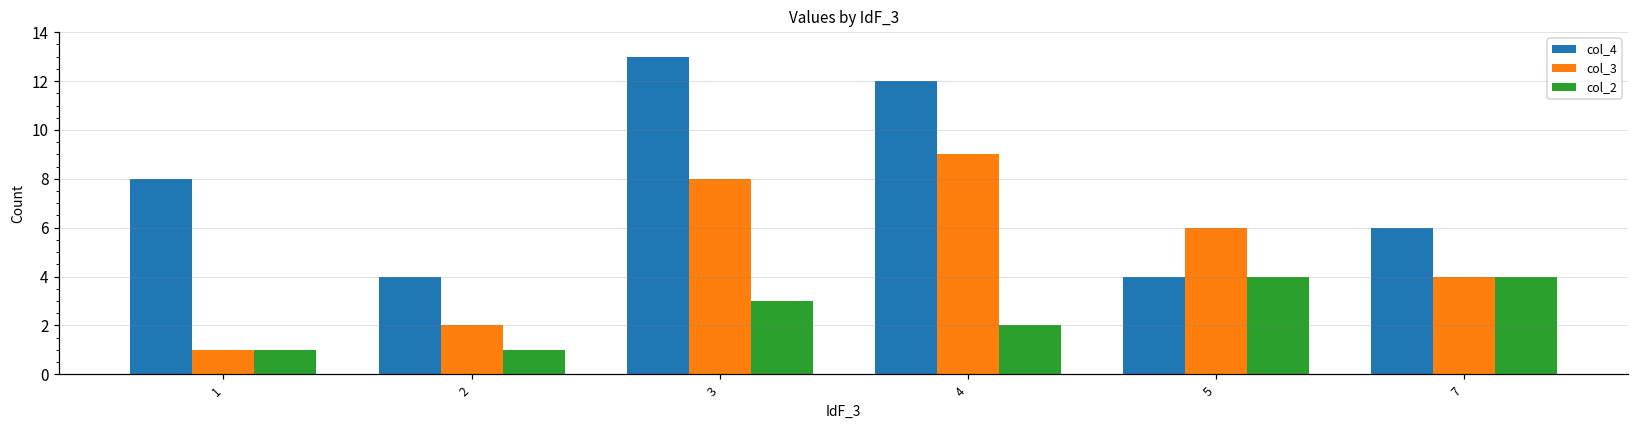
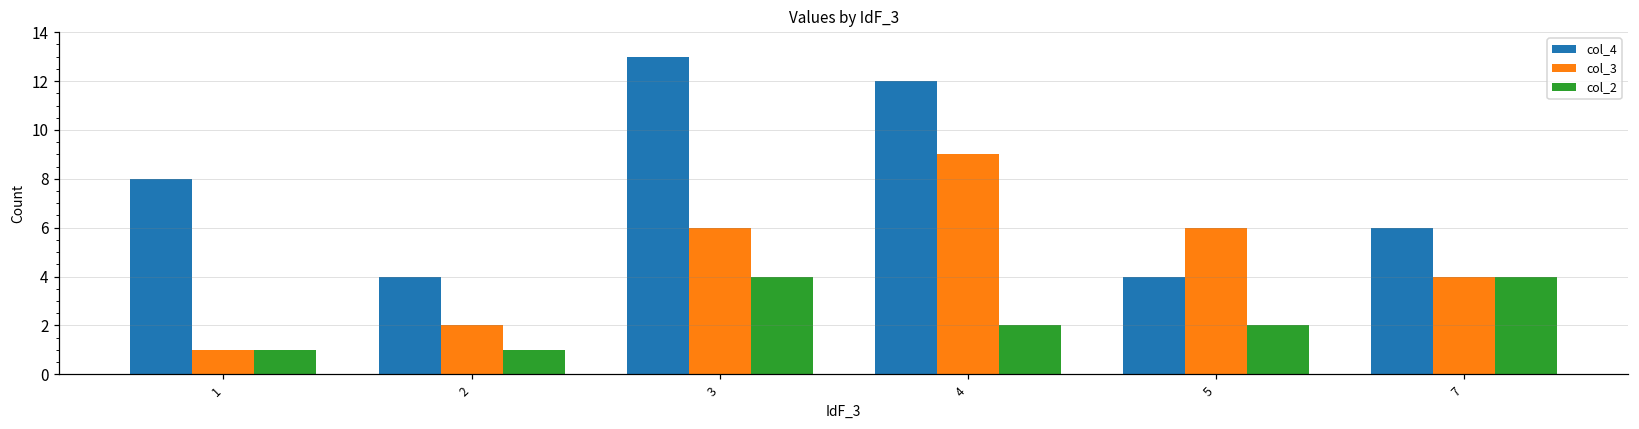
col_3, 3: 8 -> 6
col_2, 3: 3 -> 4
col_2, 5: 4 -> 2
